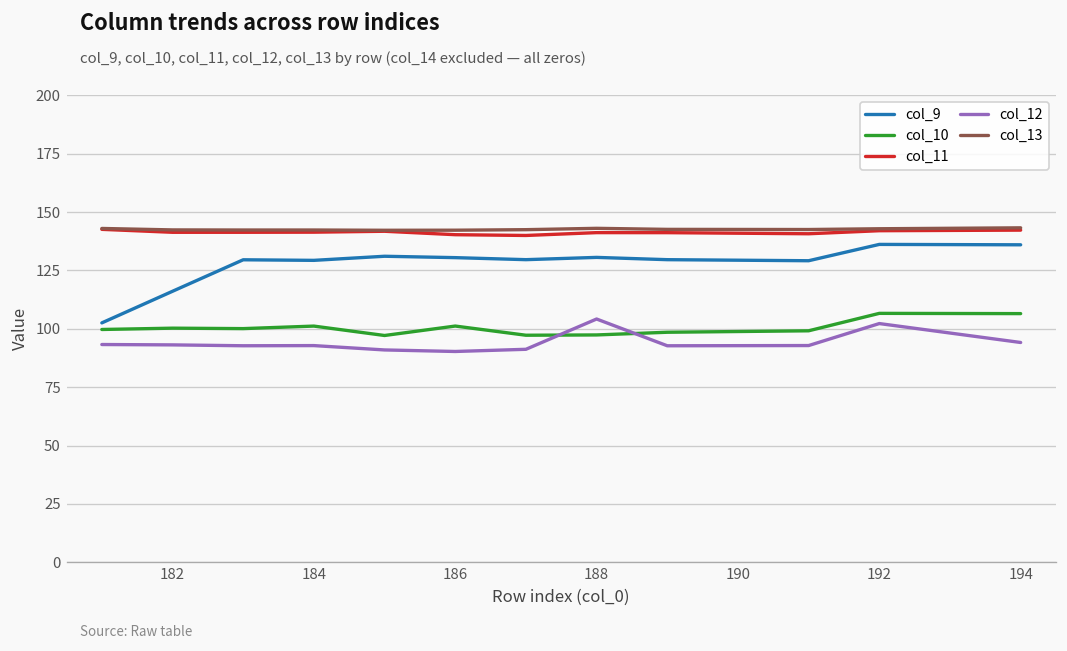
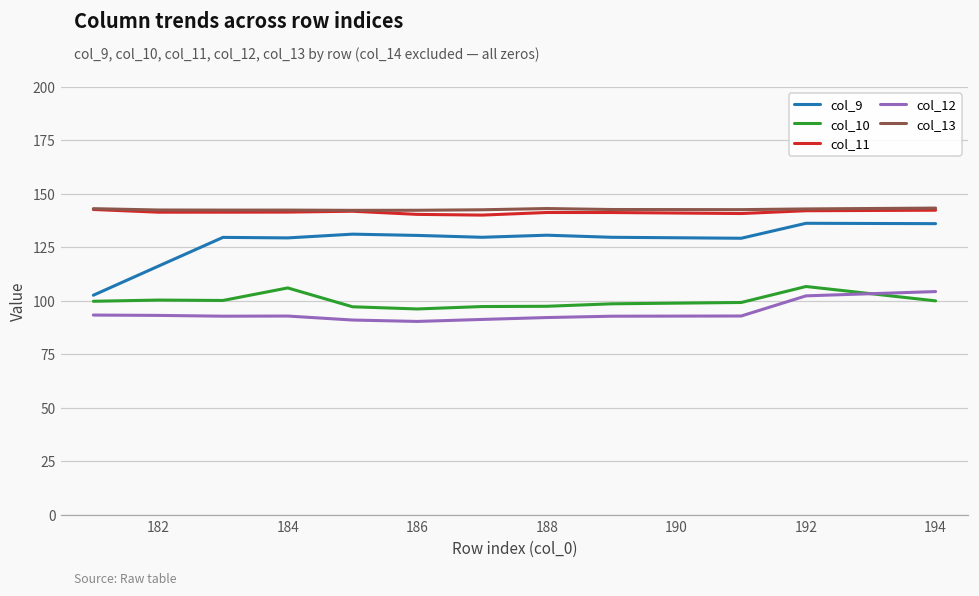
col_10, 184: 101 -> 106
col_10, 186: 101 -> 96
col_12, 188: 104 -> 92
col_10, 194: 107 -> 100
col_12, 194: 94 -> 104
